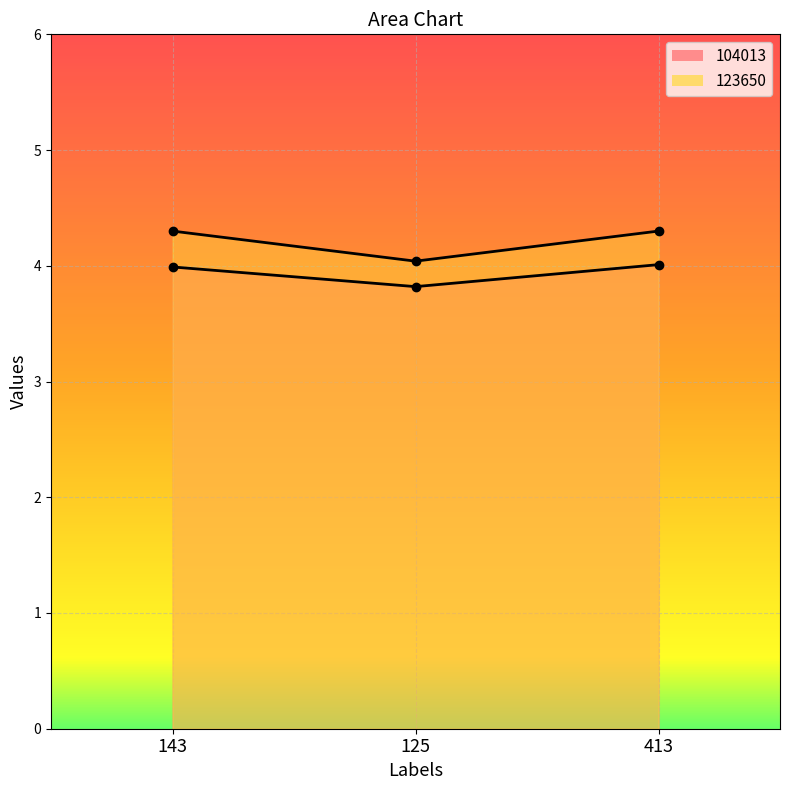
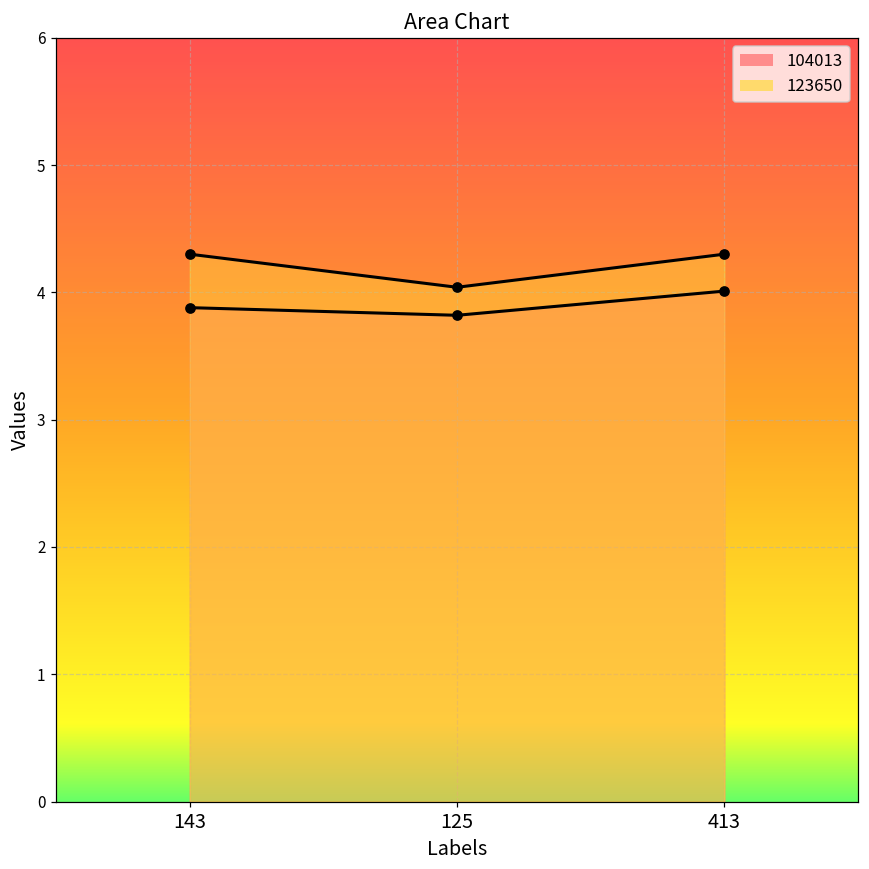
104013, 143: 3.99 -> 3.88
